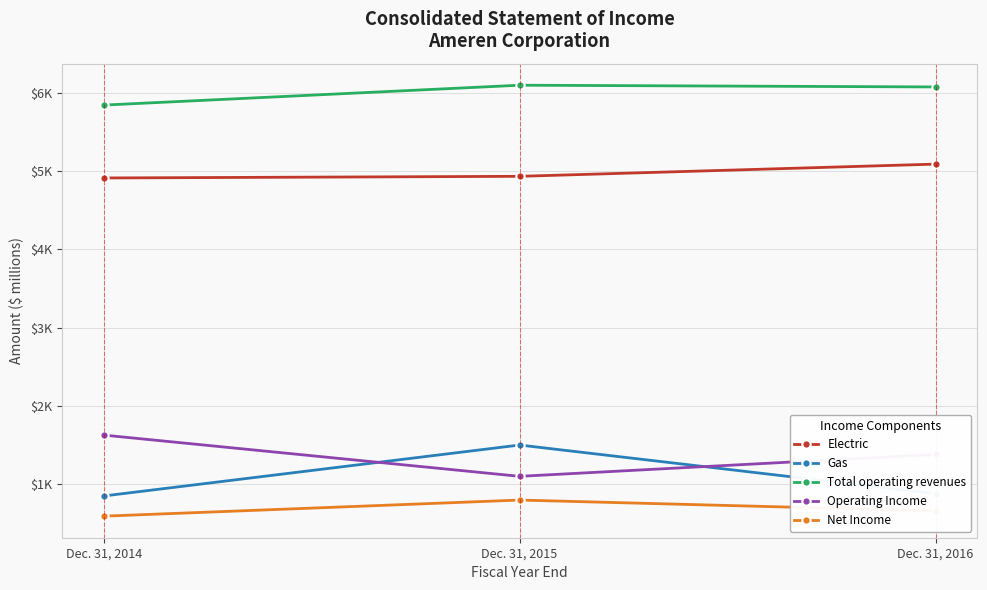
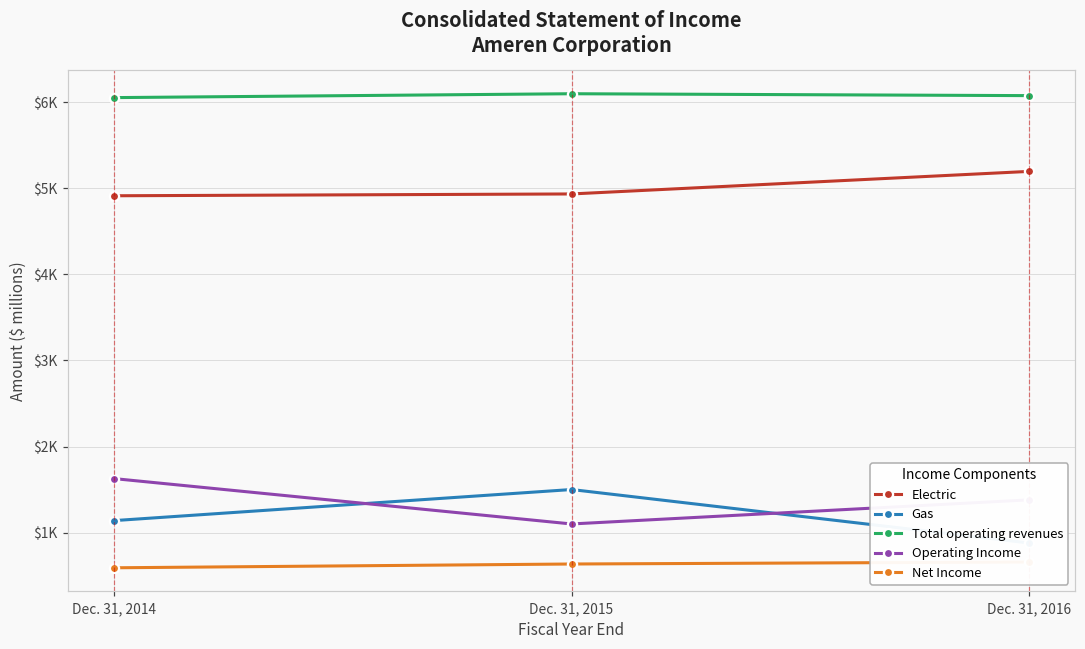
Gas, Dec. 31, 2014: $900 -> $1100
Total operating revenues, Dec. 31, 2014: $5800 -> $6100
Net Income, Dec. 31, 2015: $800 -> $600
Electric, Dec. 31, 2016: $5100 -> $5200
